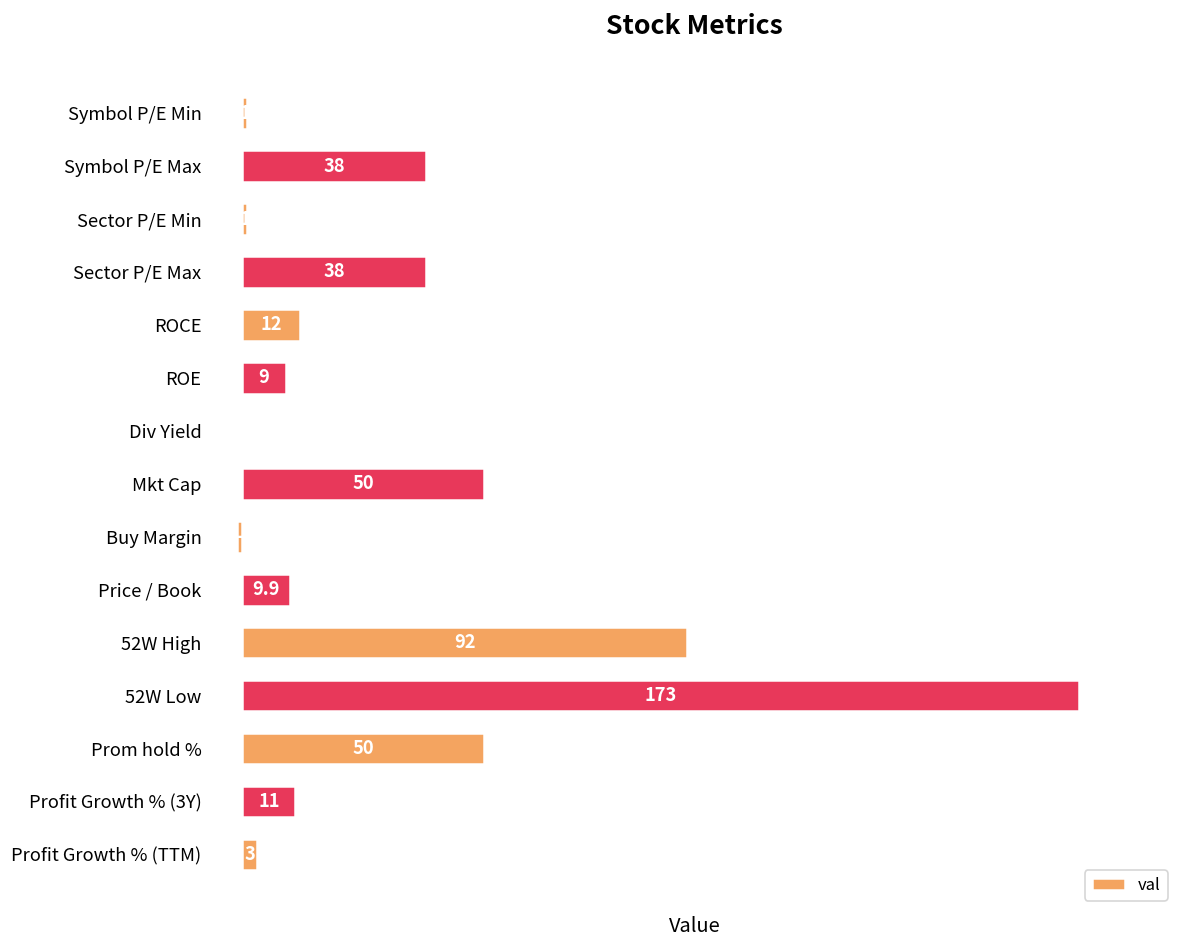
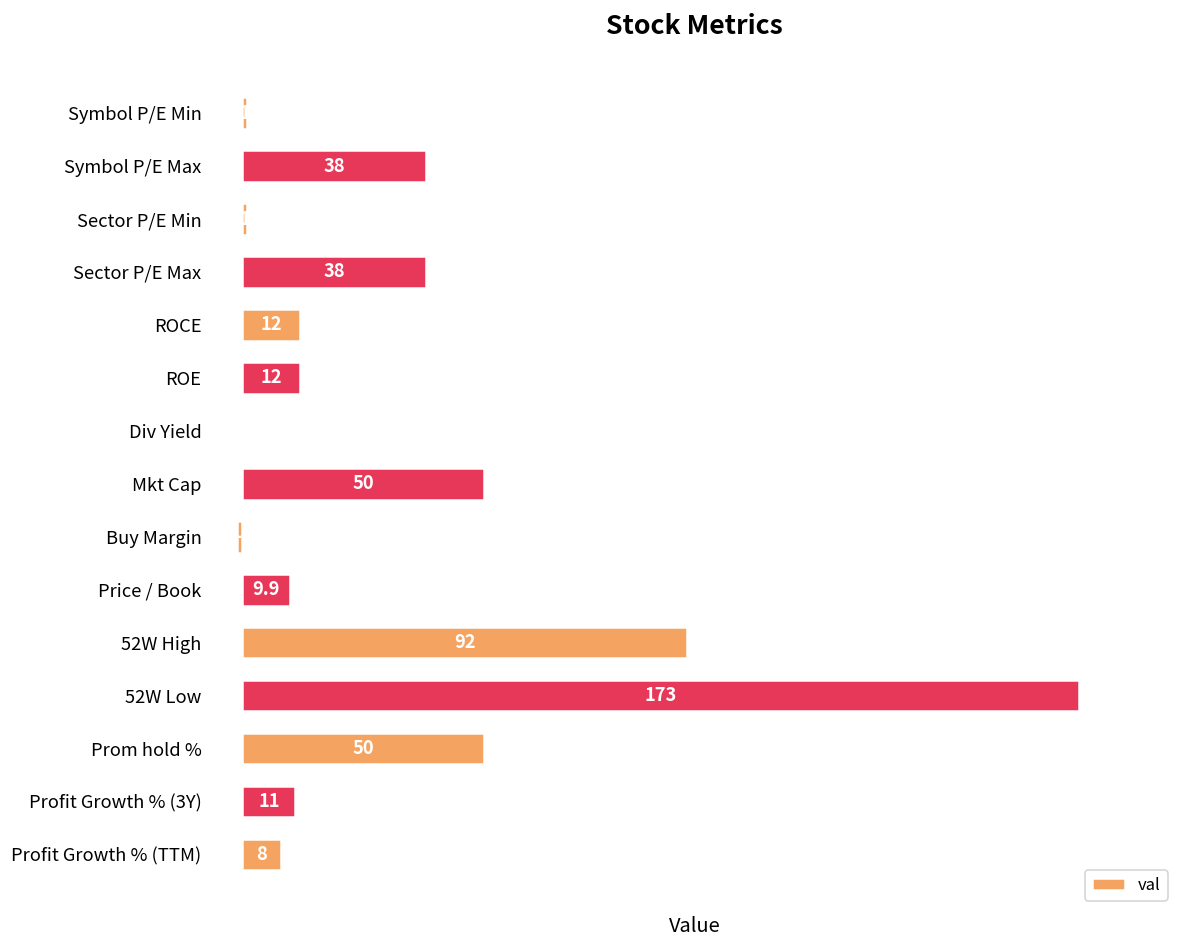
ROE: 9 -> 12
Profit Growth % (TTM): 3 -> 8
